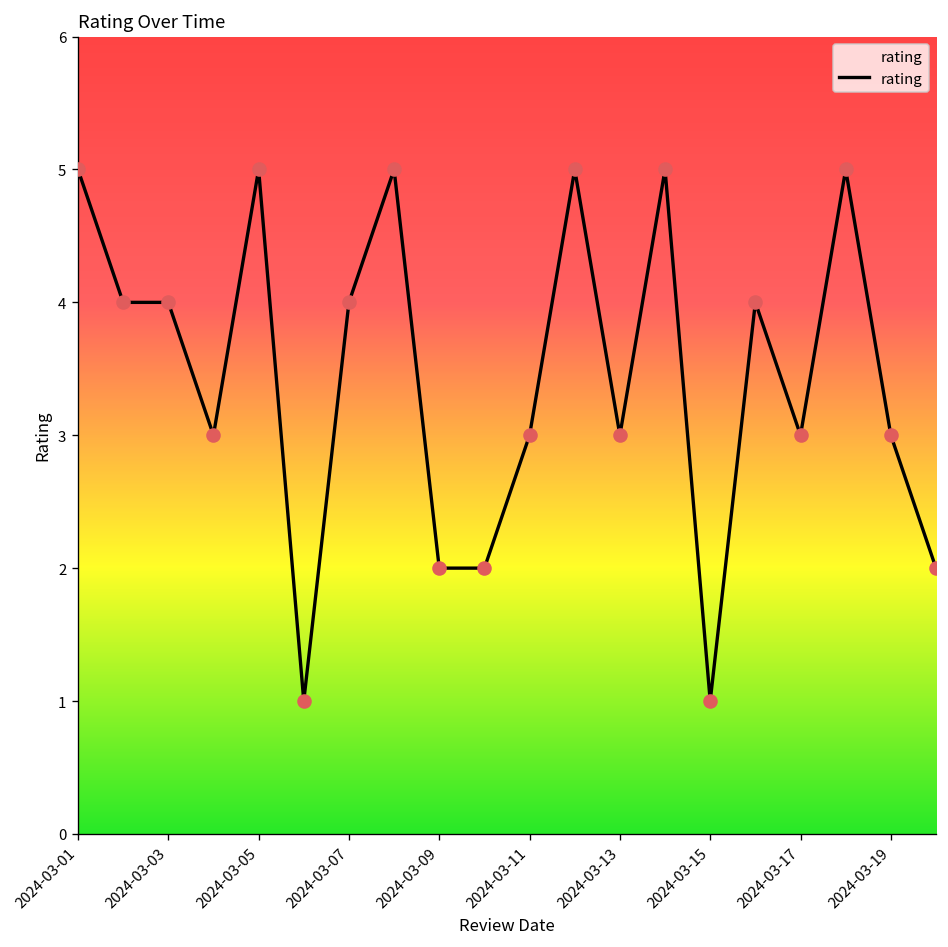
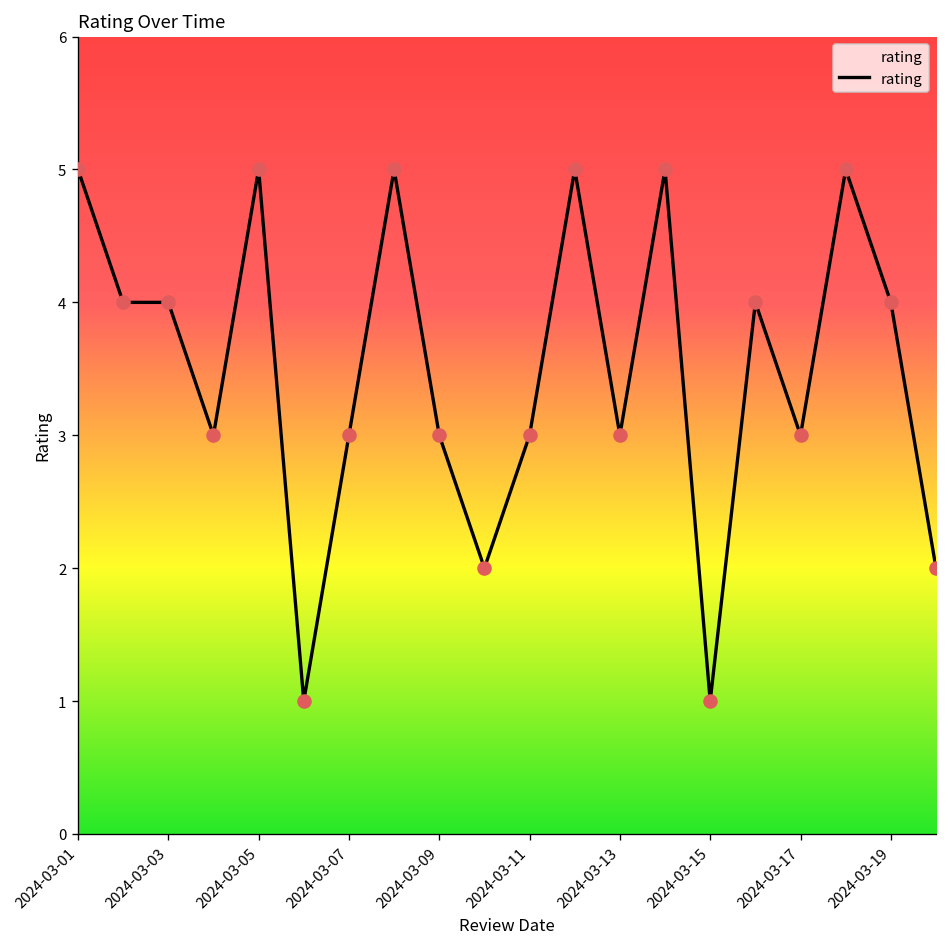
2024-03-07: 4 -> 3
2024-03-09: 2 -> 3
2024-03-19: 3 -> 4
